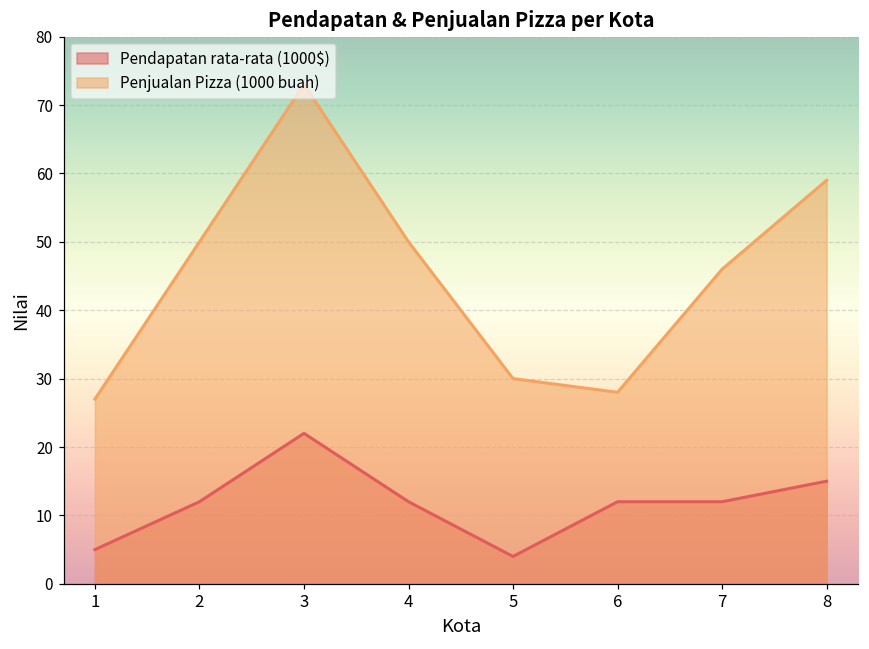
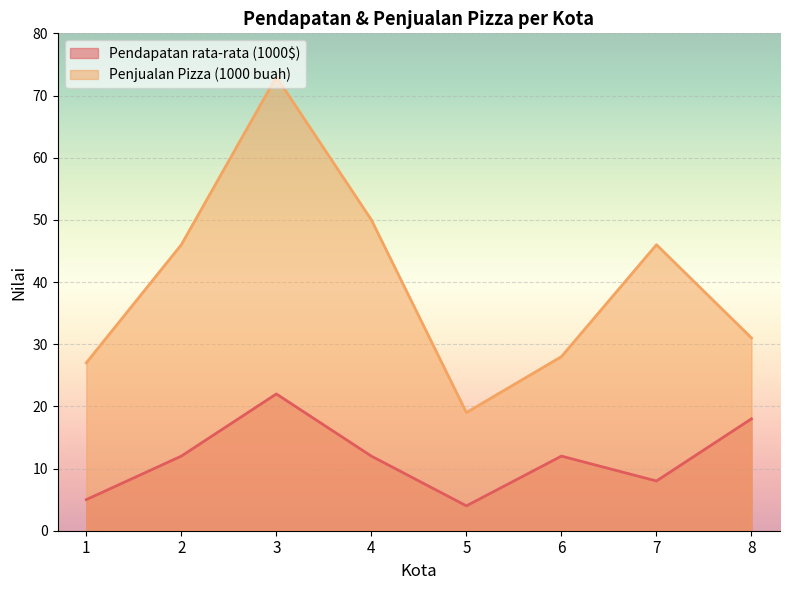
Penjualan Pizza (1000 buah), 2: 50 -> 46
Penjualan Pizza (1000 buah), 5: 30 -> 19
Pendapatan rata-rata (1000$), 7: 12 -> 8
Pendapatan rata-rata (1000$), 8: 15 -> 18
Penjualan Pizza (1000 buah), 8: 59 -> 31
